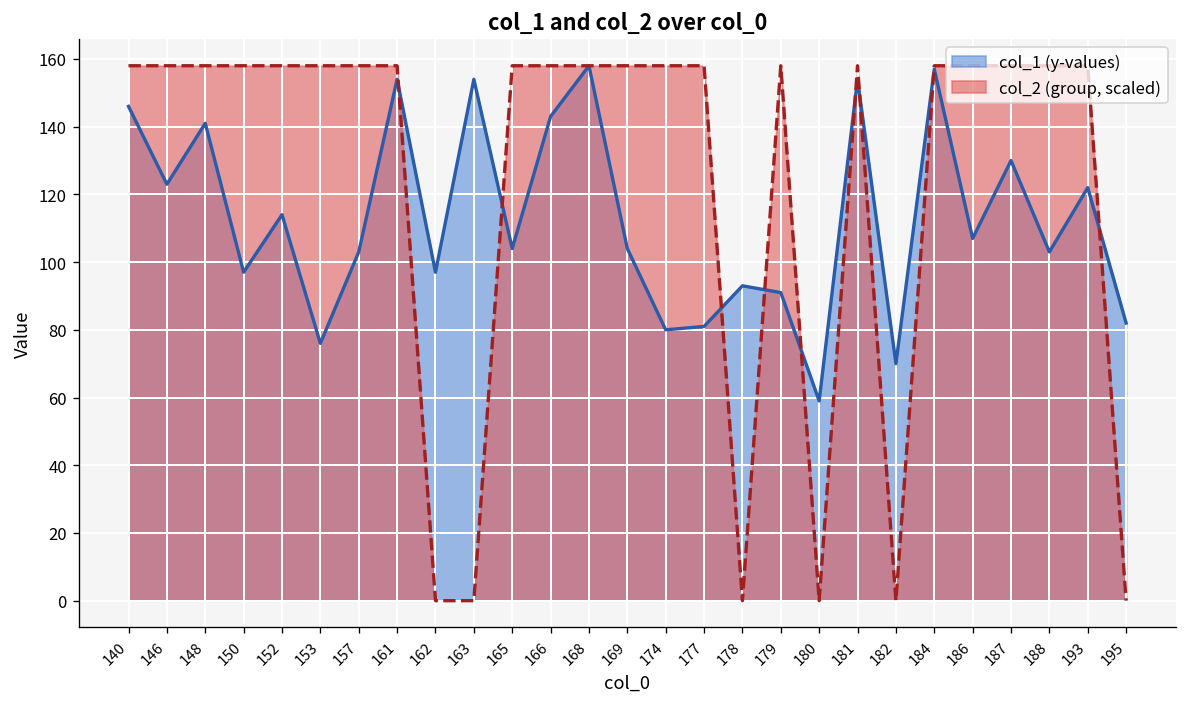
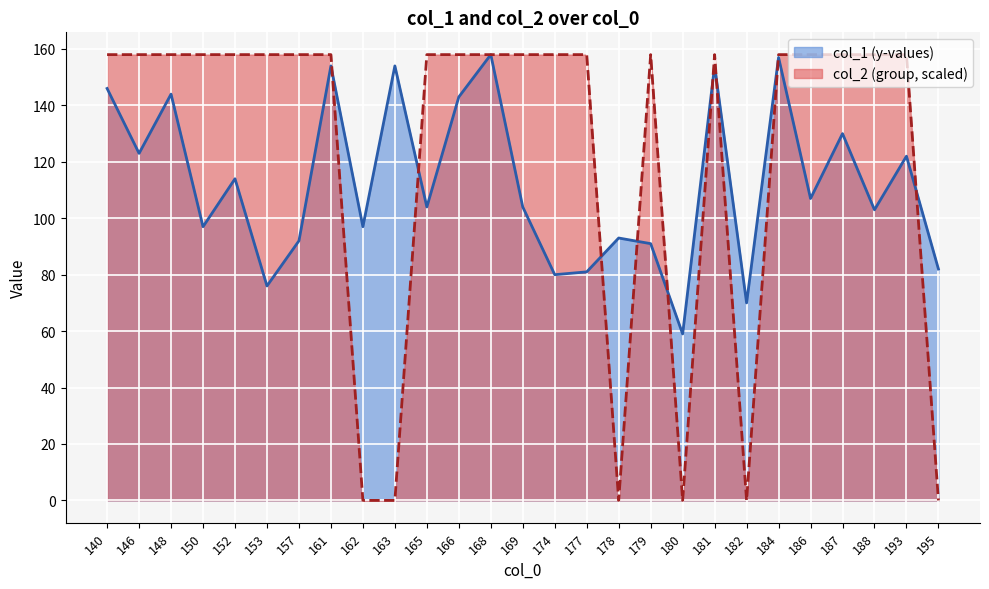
col_1 (y-values), 148: 141 -> 144
col_1 (y-values), 157: 103 -> 92
